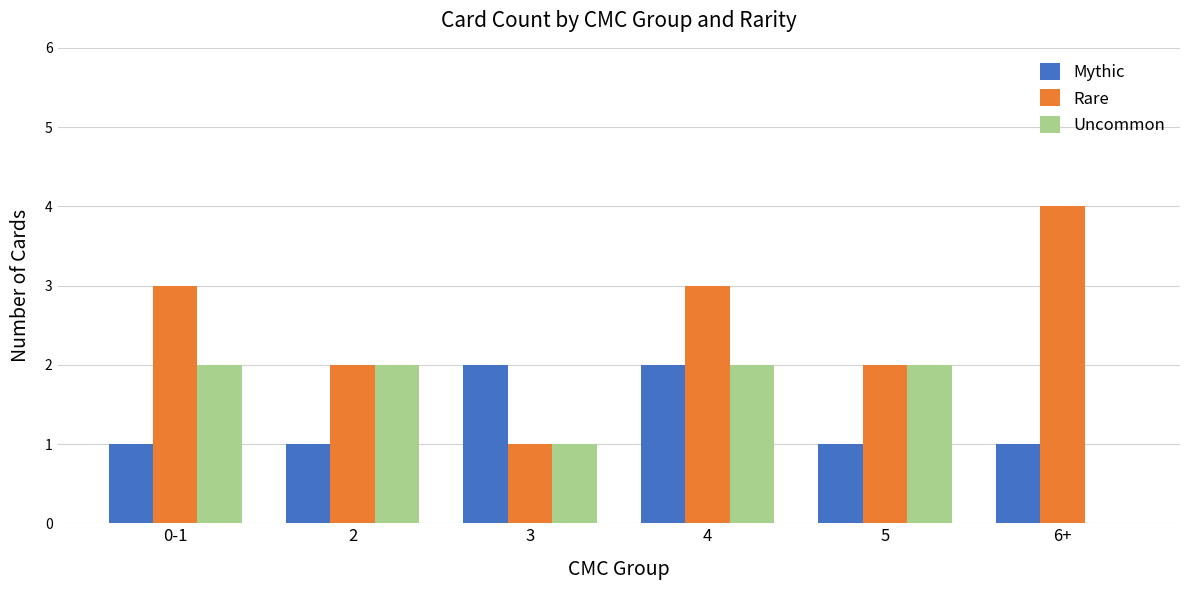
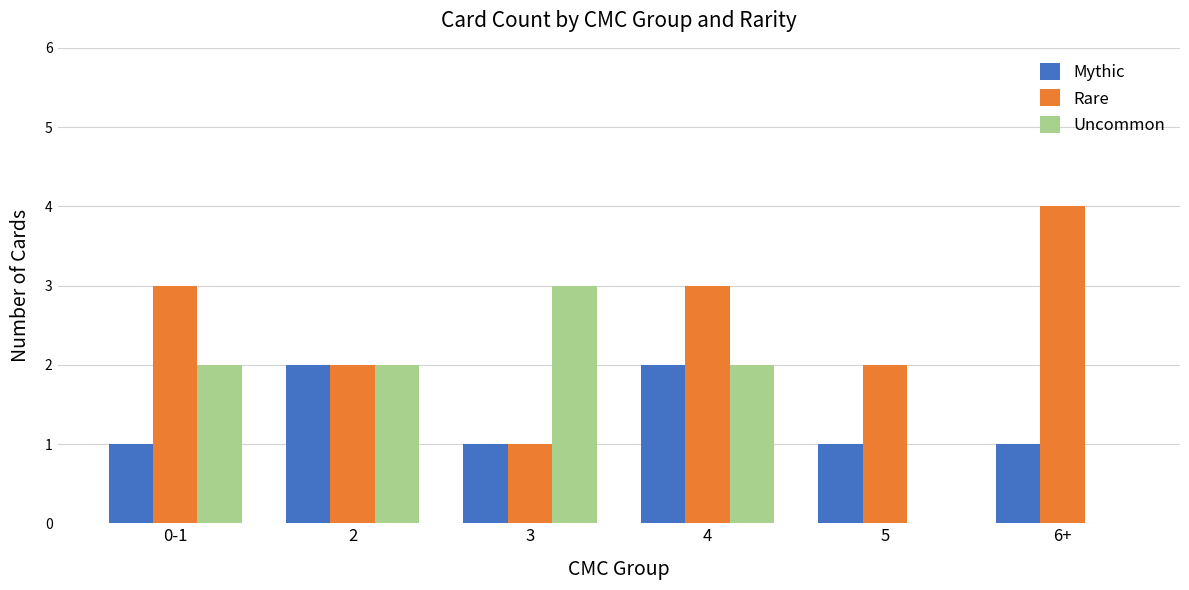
Mythic, 2: 1 -> 2
Mythic, 3: 2 -> 1
Uncommon, 3: 1 -> 3
Uncommon, 5: 2 -> 0
